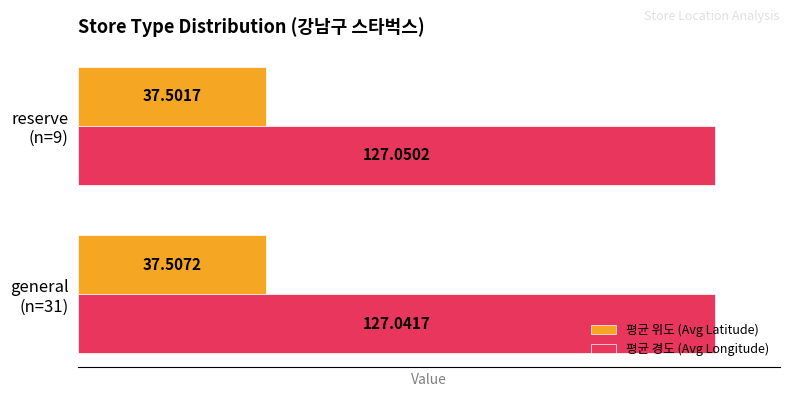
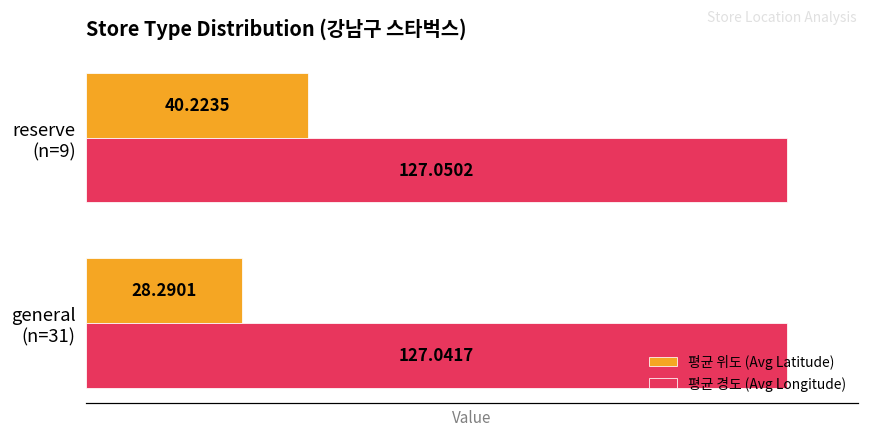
평균 위도 (Avg Latitude), reserve (n=9): 37.5017 -> 40.2235
평균 위도 (Avg Latitude), general (n=31): 37.5072 -> 28.2901
